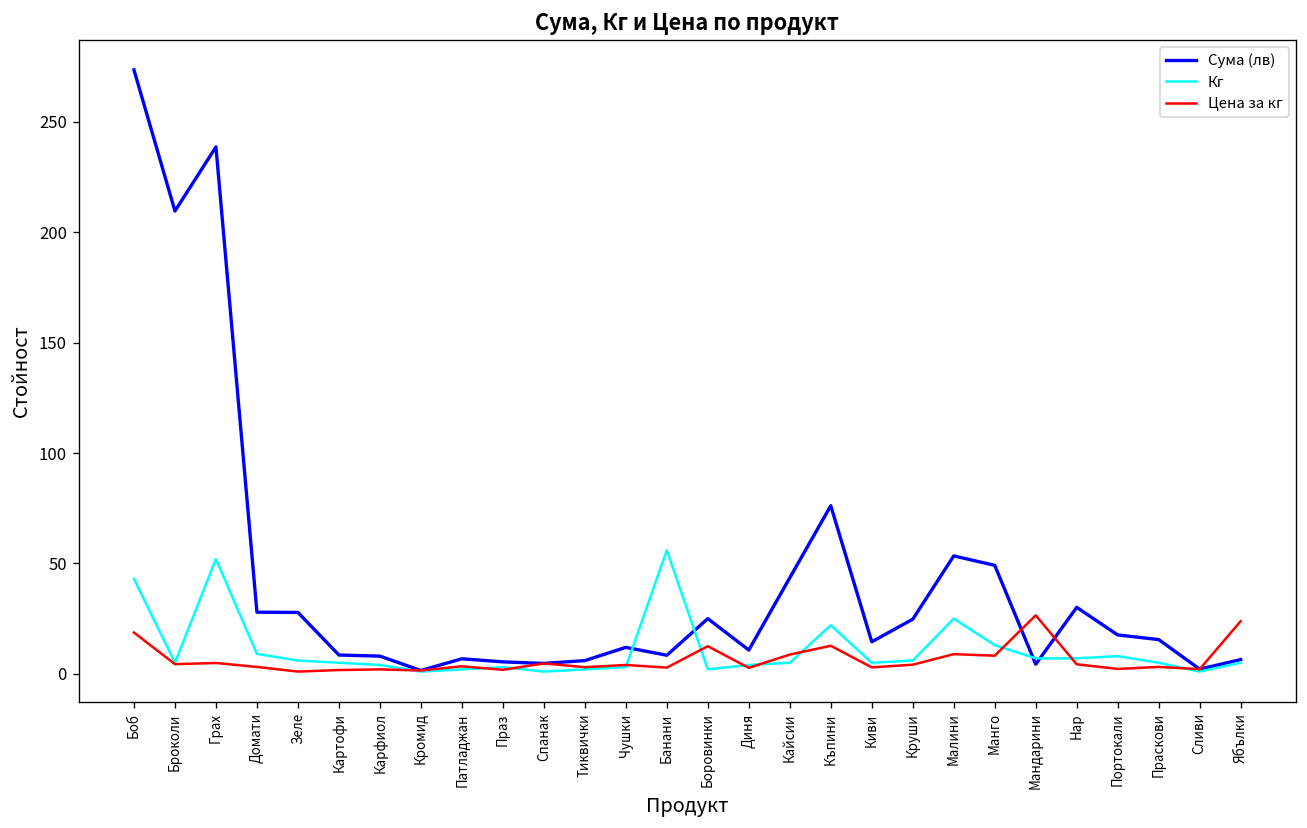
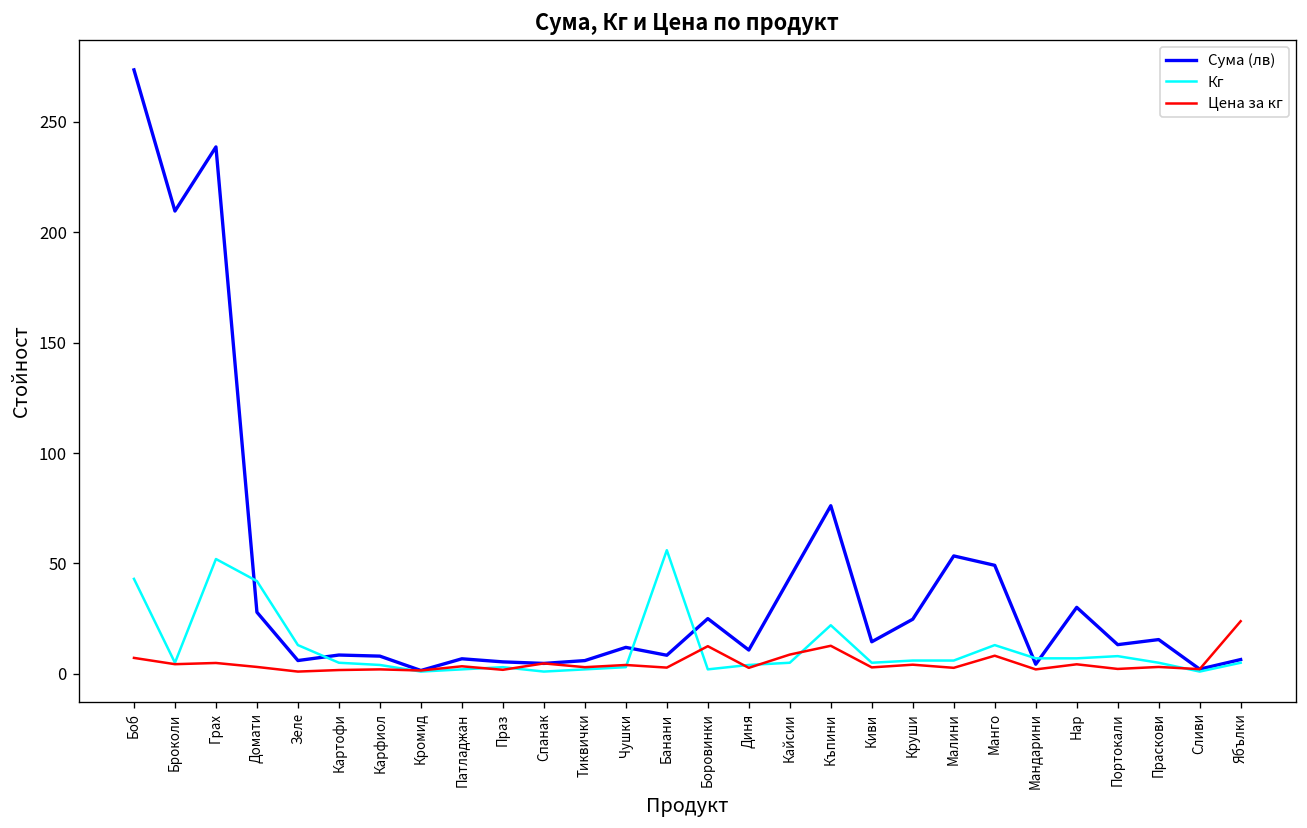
Цена за кг, Боб: 19 -> 7
Кг, Домати: 9 -> 42
Сума (лв), Зеле: 28 -> 6
Кг, Зеле: 6 -> 13
Кг, Малини: 25 -> 6
Цена за кг, Малини: 9 -> 3
Цена за кг, Мандарини: 26 -> 2
Сума (лв), Портокали: 18 -> 13
